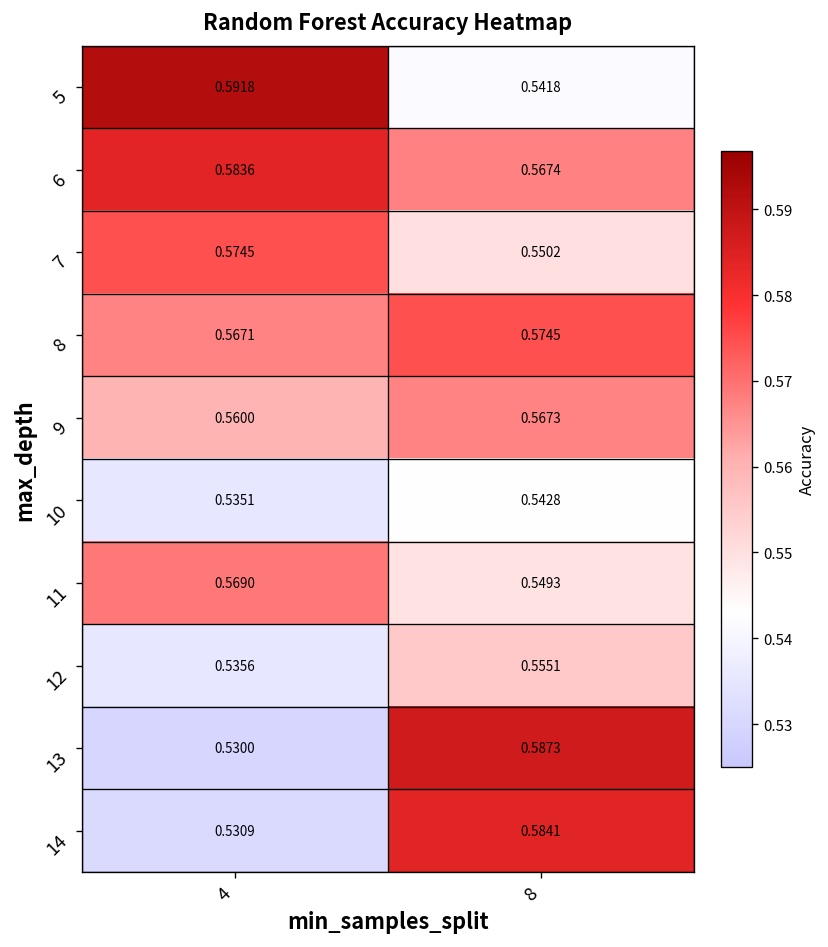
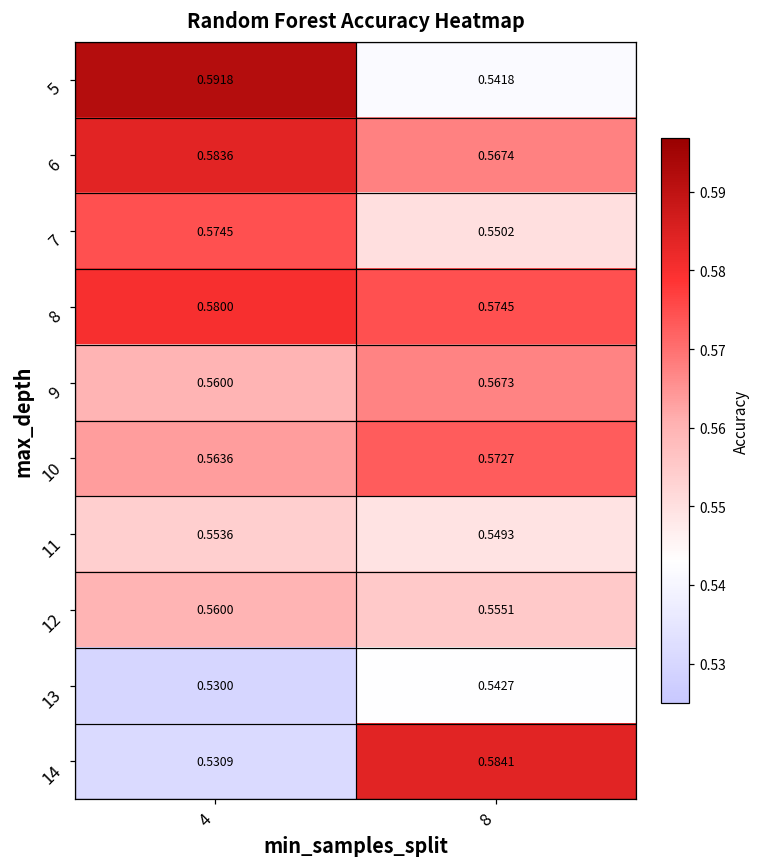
8, 4: 0.5671 -> 0.5800
10, 4: 0.5351 -> 0.5636
10, 8: 0.5428 -> 0.5727
11, 4: 0.5690 -> 0.5536
12, 4: 0.5356 -> 0.5600
13, 8: 0.5873 -> 0.5427
